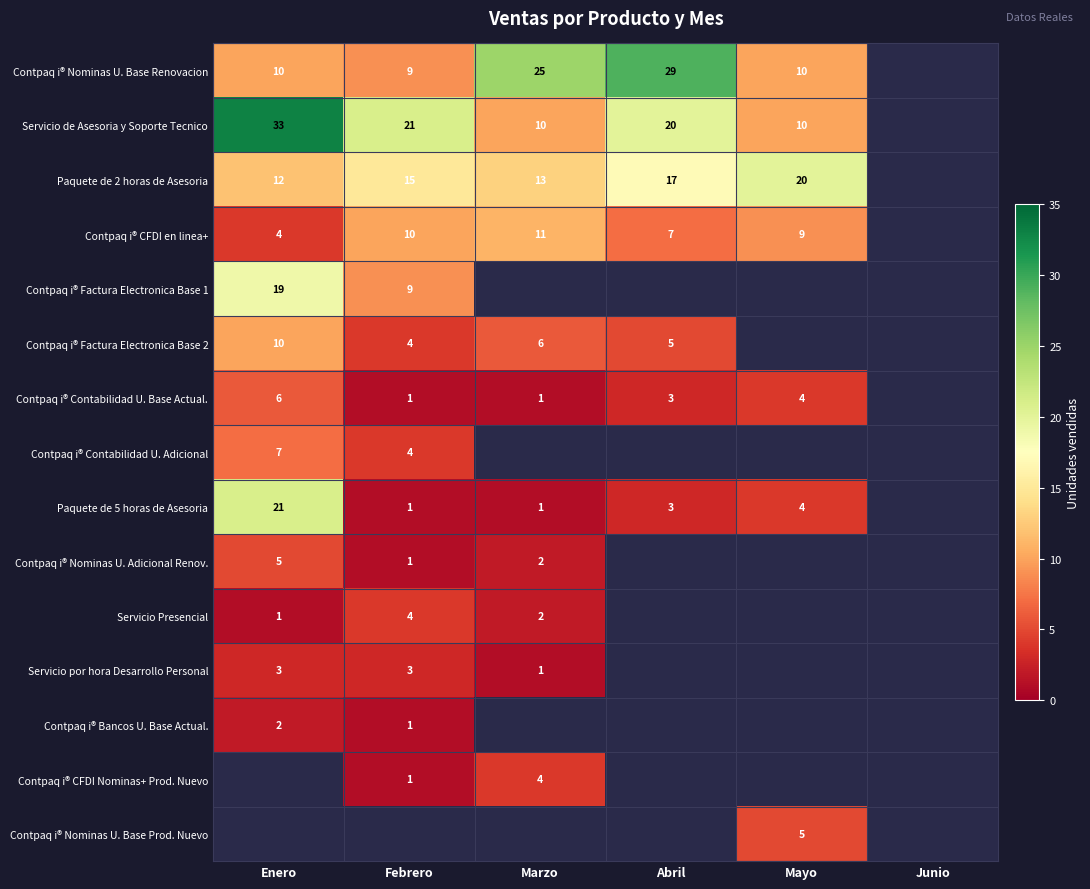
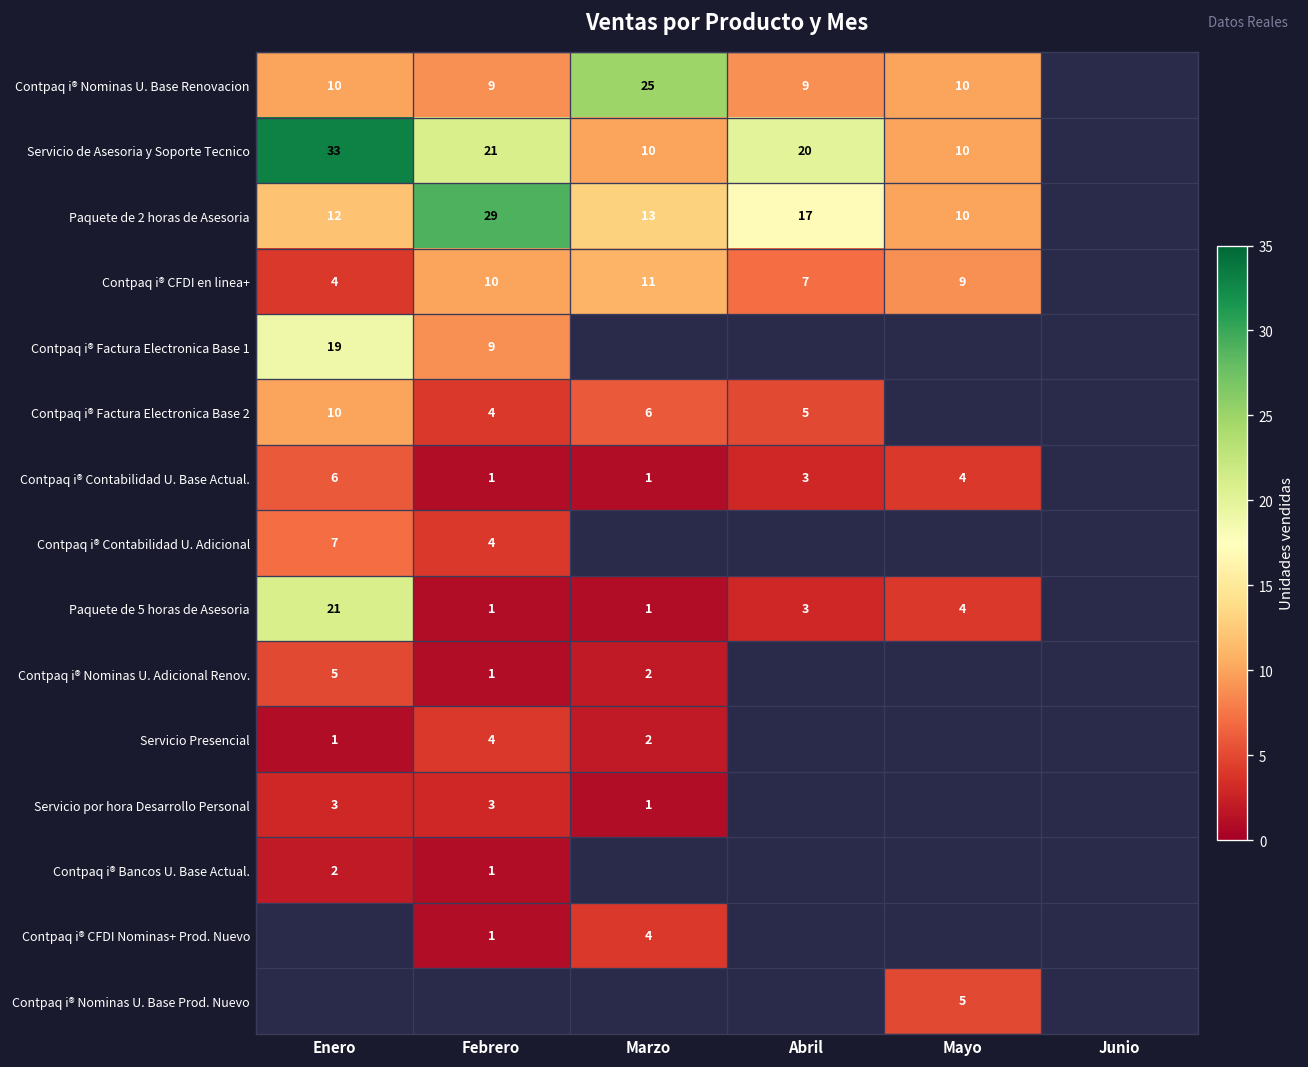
Contpaq i® Nominas U. Base Renovacion, Abril: 29 -> 9
Paquete de 2 horas de Asesoria, Febrero: 15 -> 29
Paquete de 2 horas de Asesoria, Mayo: 20 -> 10
